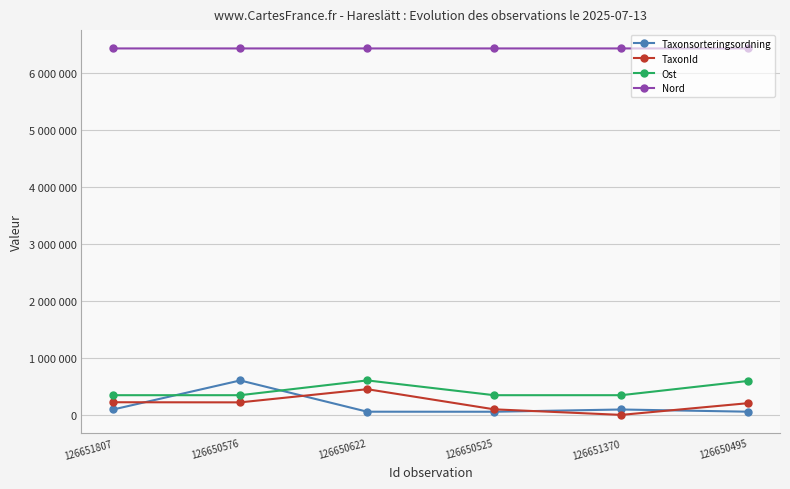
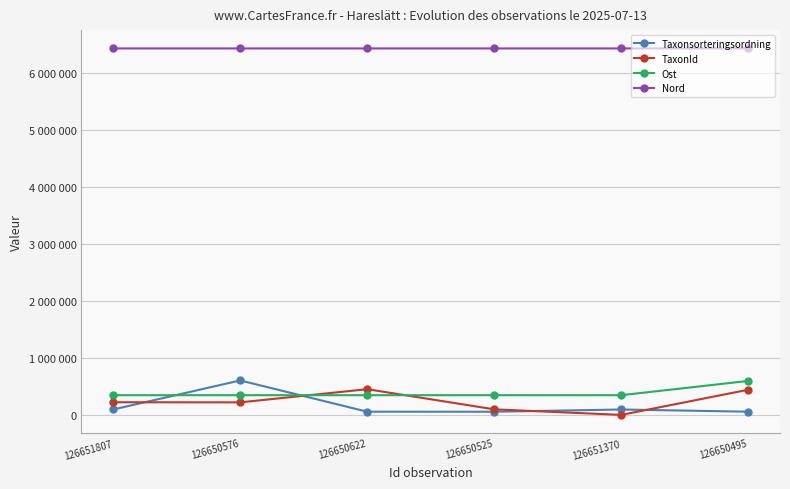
Ost, 126650622: 600000 -> 300000
TaxonId, 126650495: 200000 -> 400000
